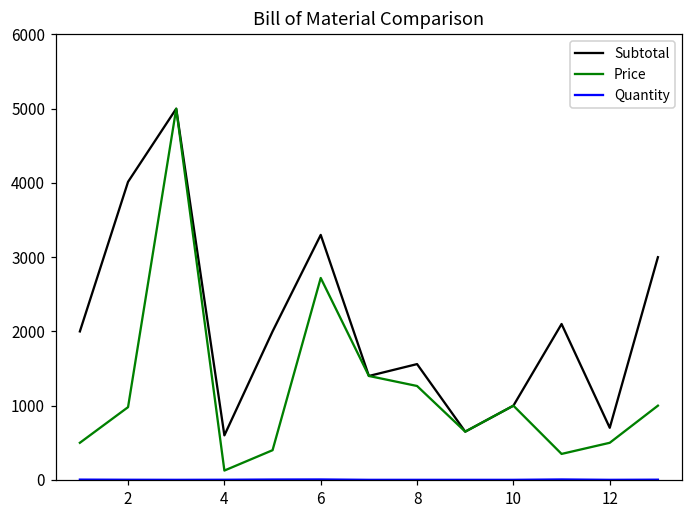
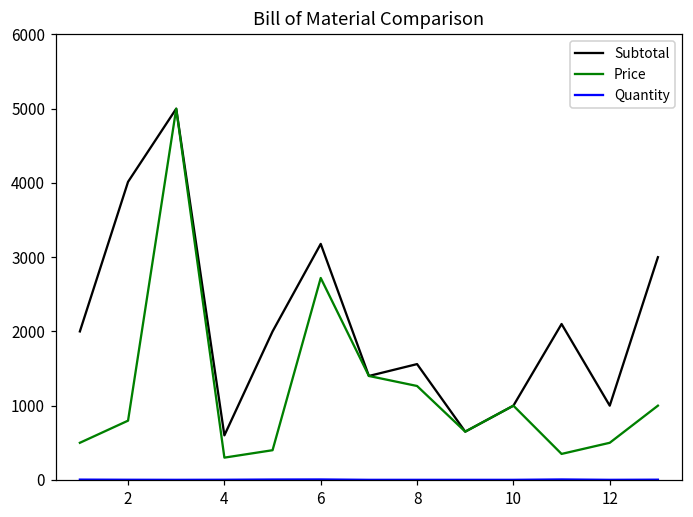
Price, 2: 1000 -> 800
Price, 4: 100 -> 300
Subtotal, 6: 3300 -> 3200
Subtotal, 12: 700 -> 1000
